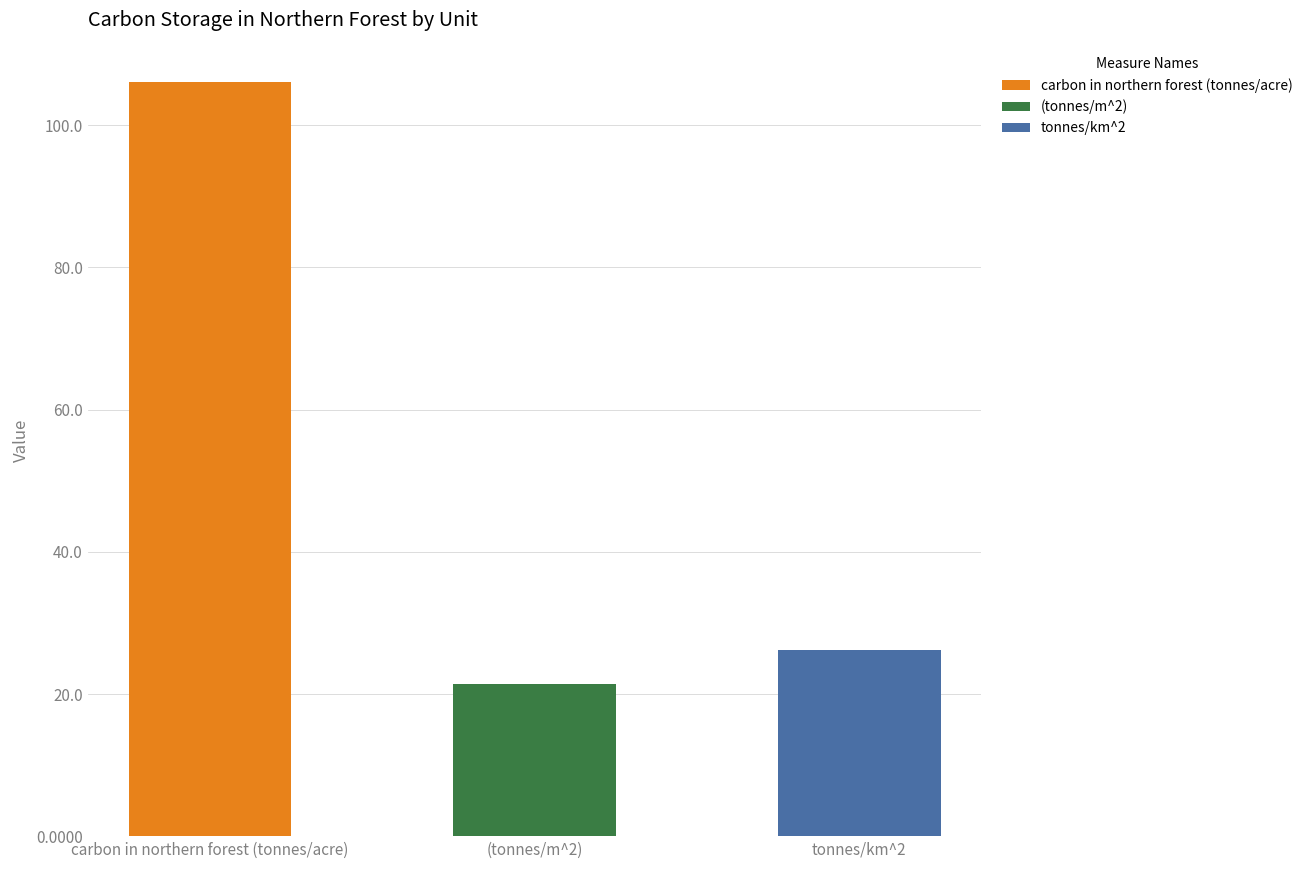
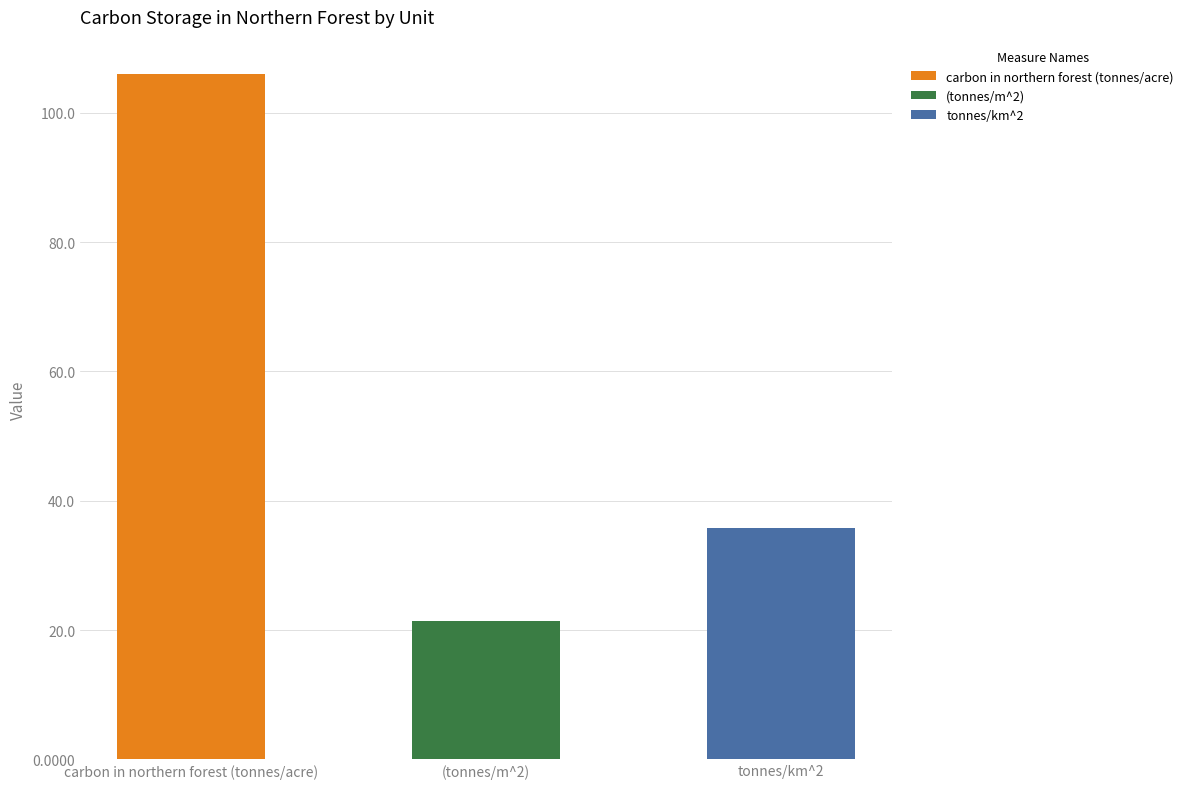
tonnes/km^2: 26 -> 36
